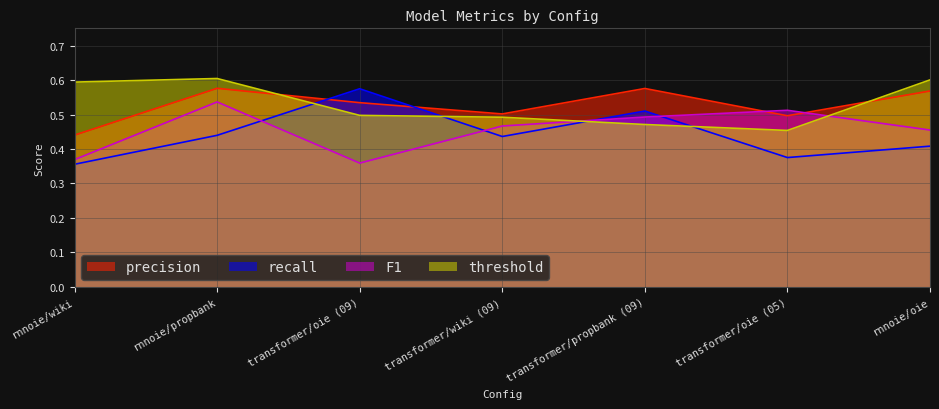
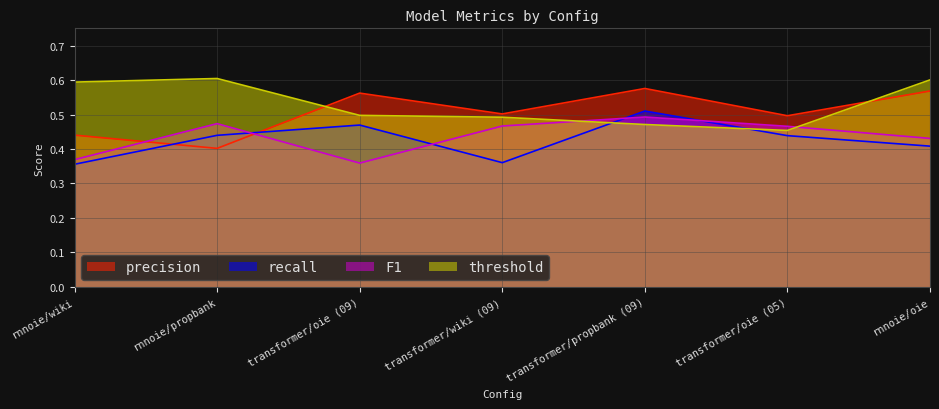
precision, rnnoie/propbank: 0.58 -> 0.40
F1, rnnoie/propbank: 0.54 -> 0.47
precision, transformer/oie (09): 0.53 -> 0.56
recall, transformer/oie (09): 0.57 -> 0.47
recall, transformer/wiki (09): 0.44 -> 0.36
recall, transformer/oie (05): 0.38 -> 0.44
F1, transformer/oie (05): 0.51 -> 0.47
F1, rnnoie/oie: 0.46 -> 0.43
